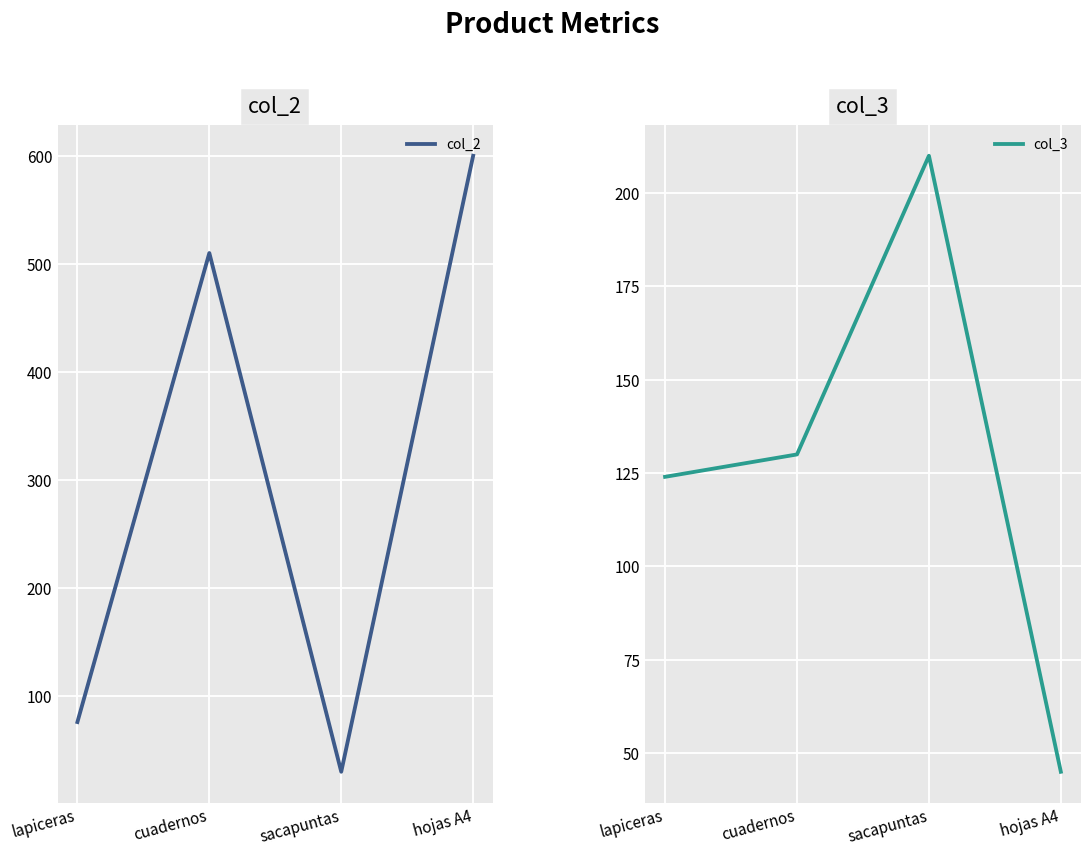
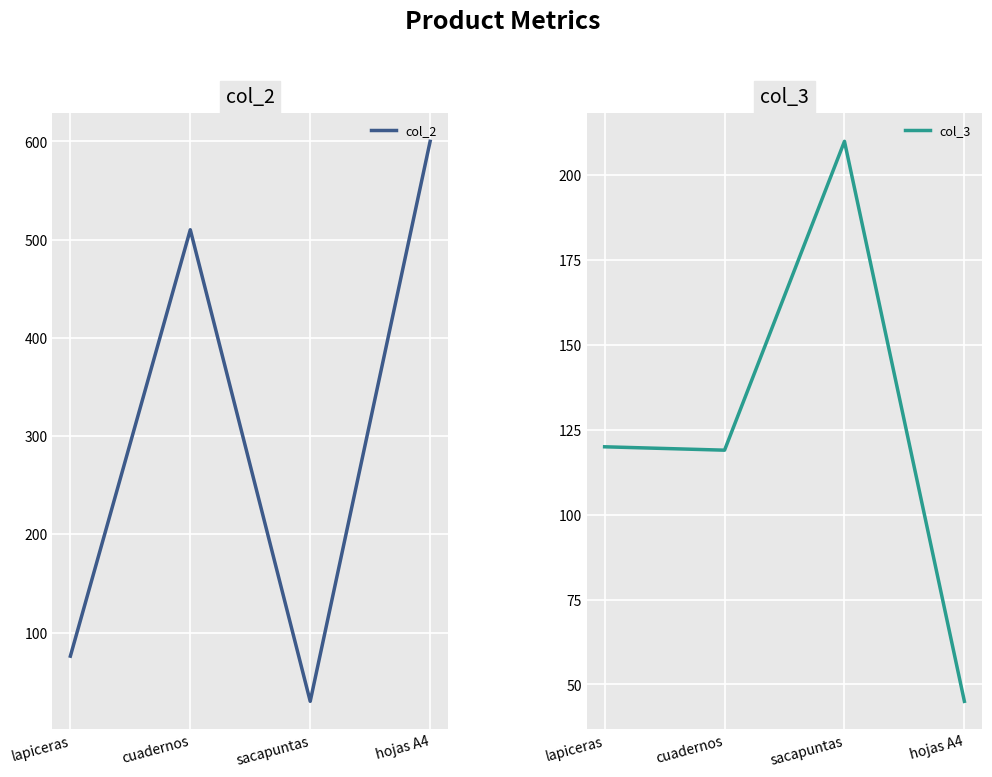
col_3, lapiceras: 124 -> 120
col_3, cuadernos: 130 -> 119
